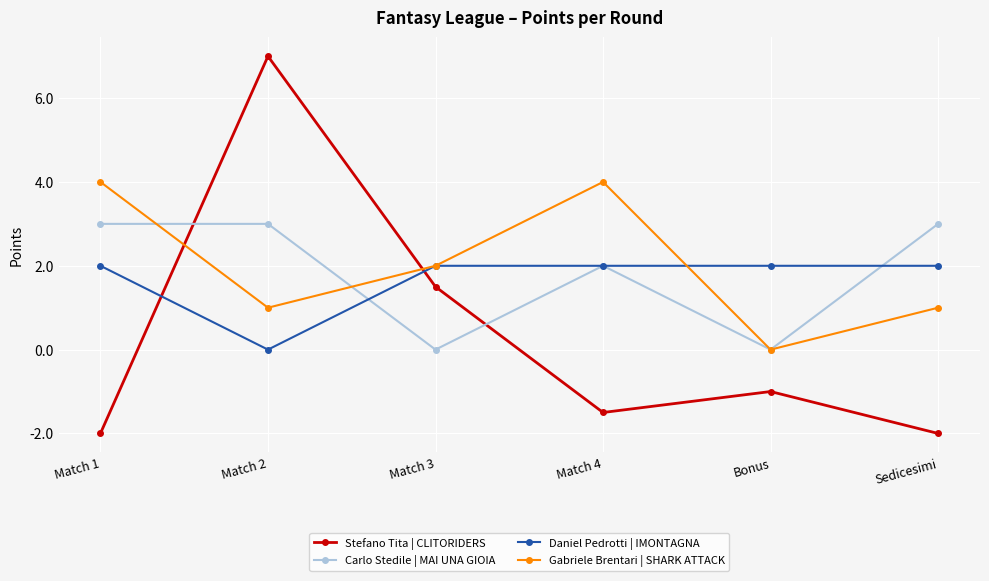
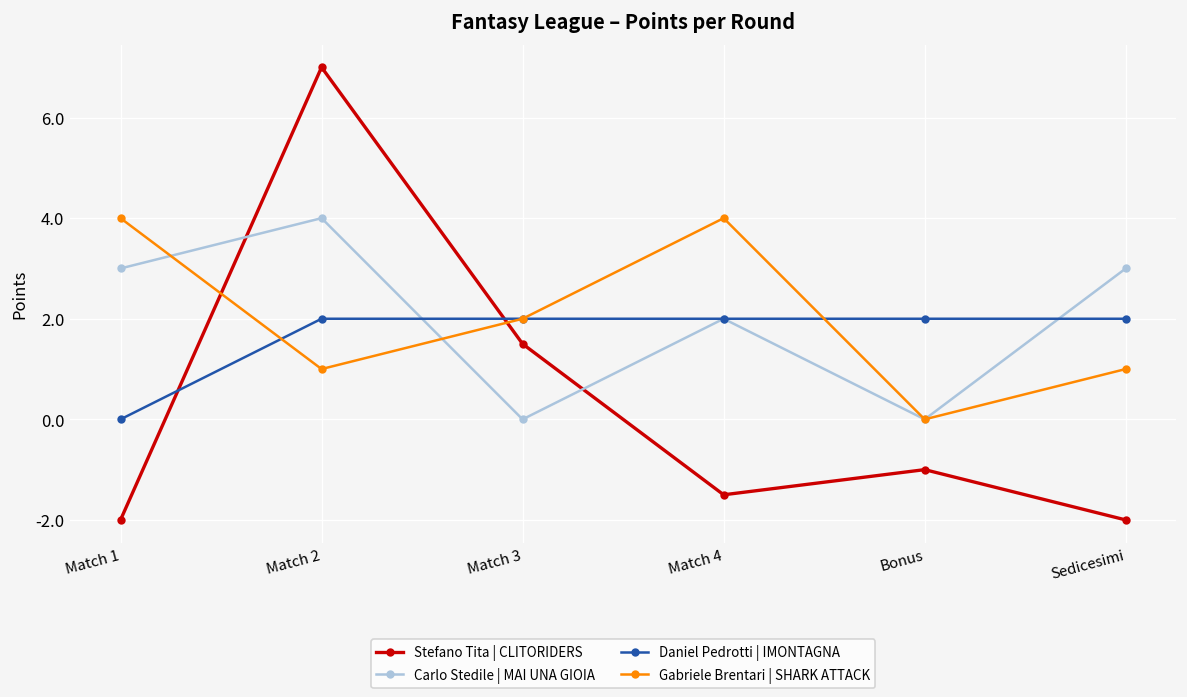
Daniel Pedrotti | IMONTAGNA, Match 1: 2 -> 0
Carlo Stedile | MAI UNA GIOIA, Match 2: 3 -> 4
Daniel Pedrotti | IMONTAGNA, Match 2: 0 -> 2
